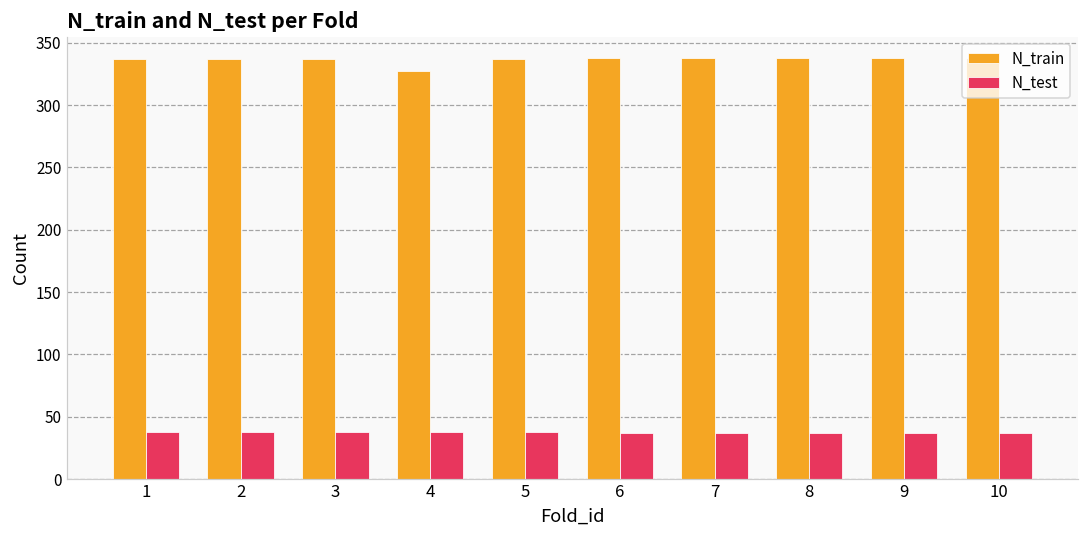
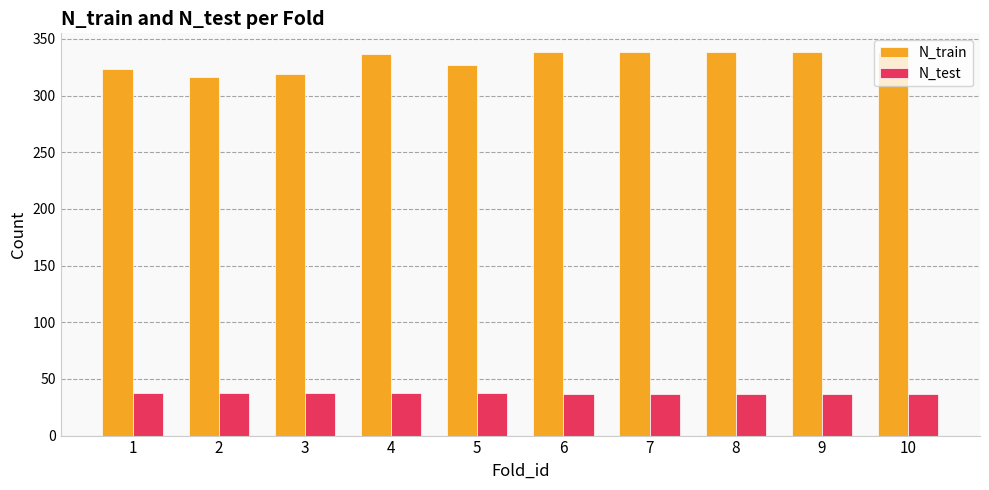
N_train, 1: 337 -> 323
N_train, 2: 337 -> 316
N_train, 3: 337 -> 319
N_train, 4: 327 -> 337
N_train, 5: 337 -> 327
